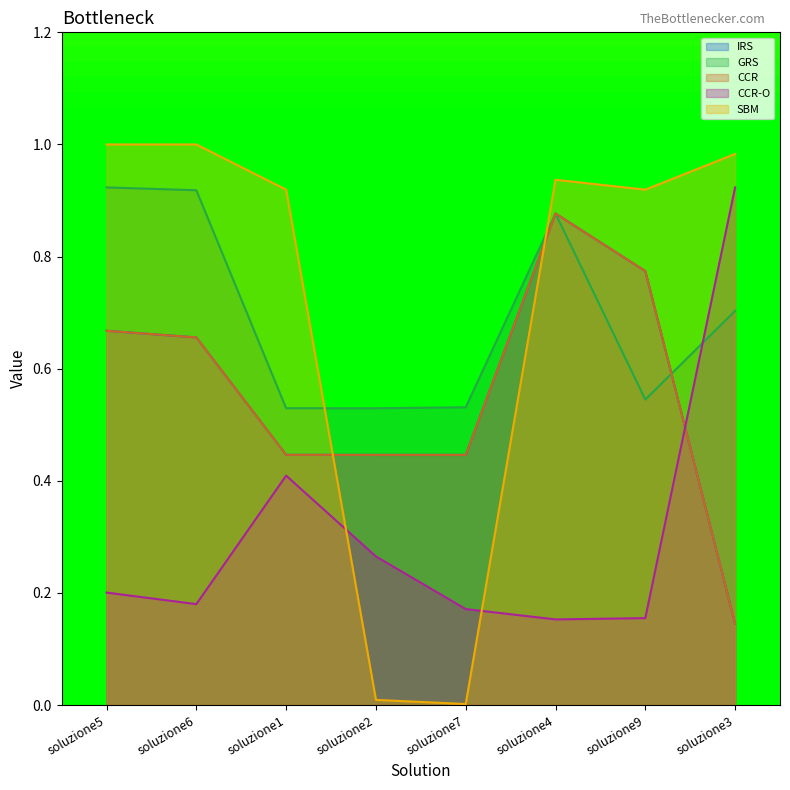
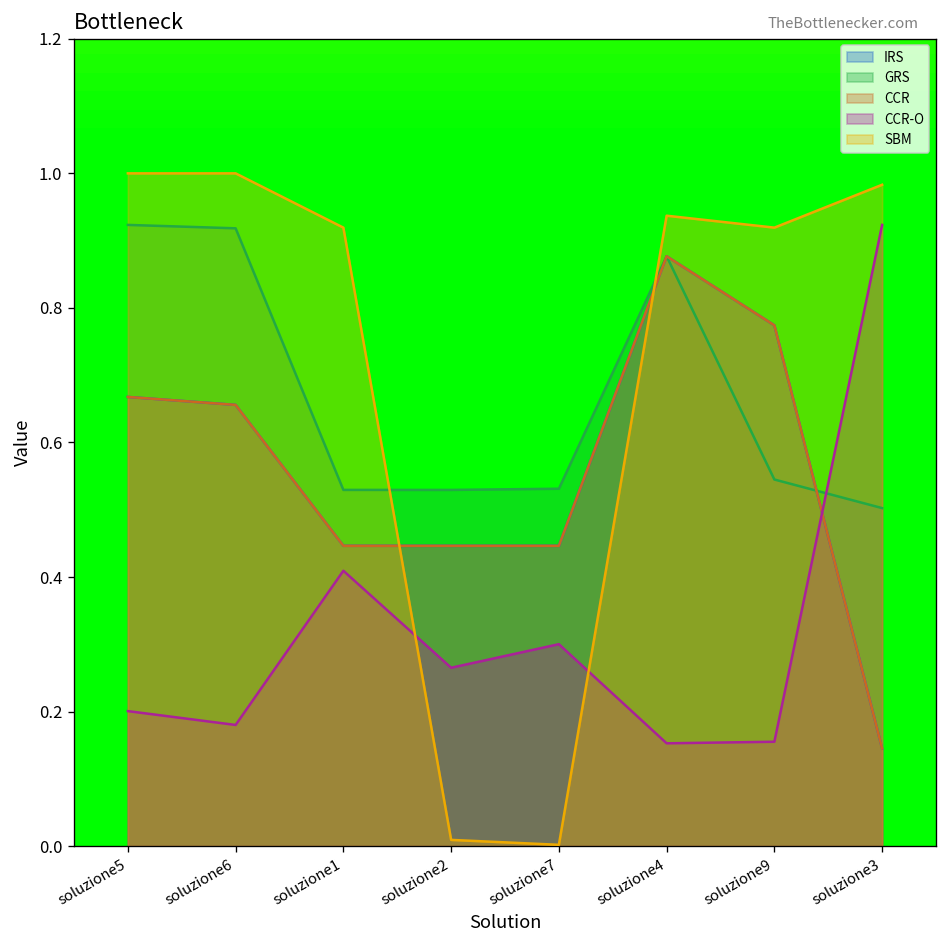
CCR-O, soluzione7: 0.17 -> 0.30
GRS, soluzione3: 0.70 -> 0.50
